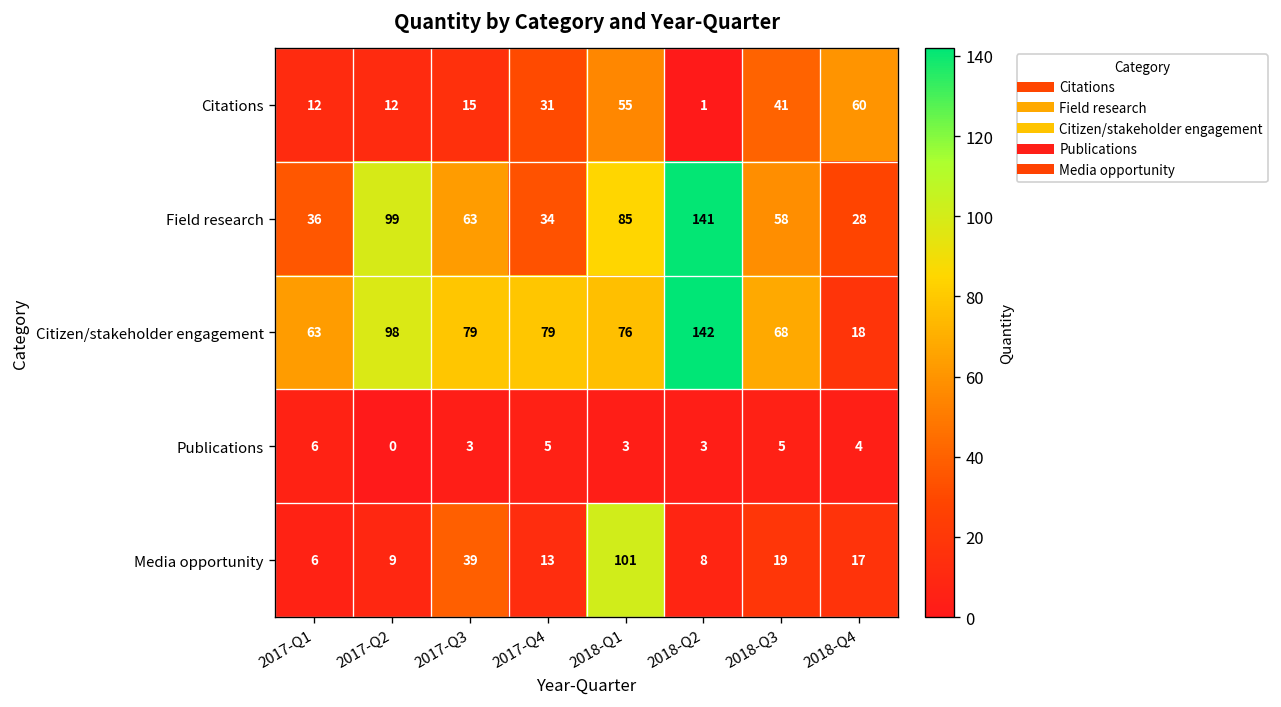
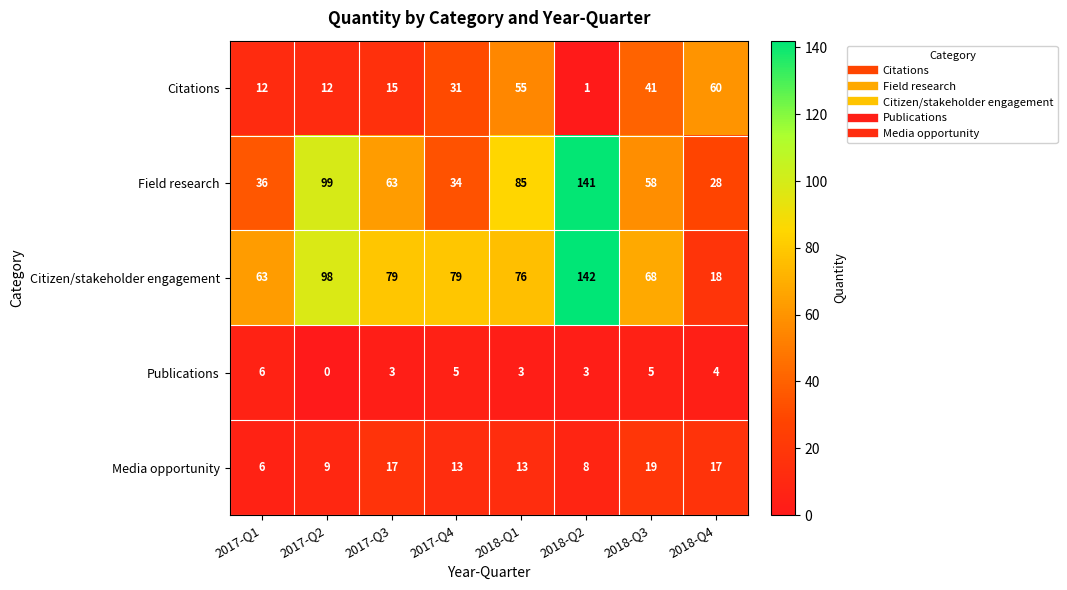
Media opportunity, 2017-Q3: 39 -> 17
Media opportunity, 2018-Q1: 101 -> 13
